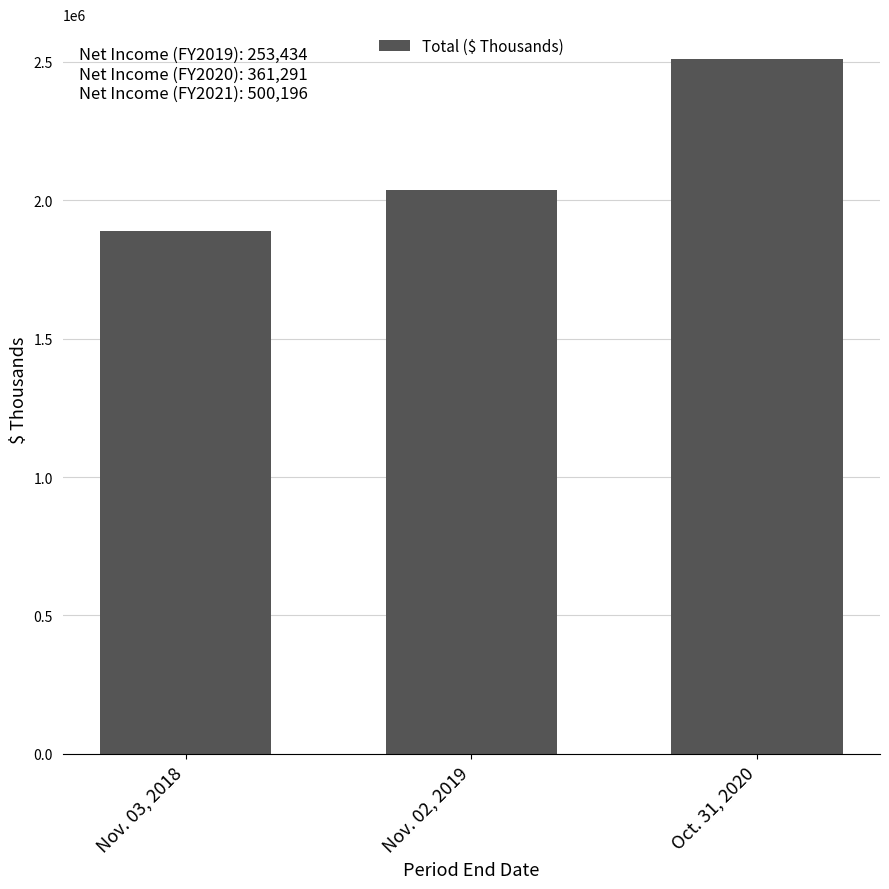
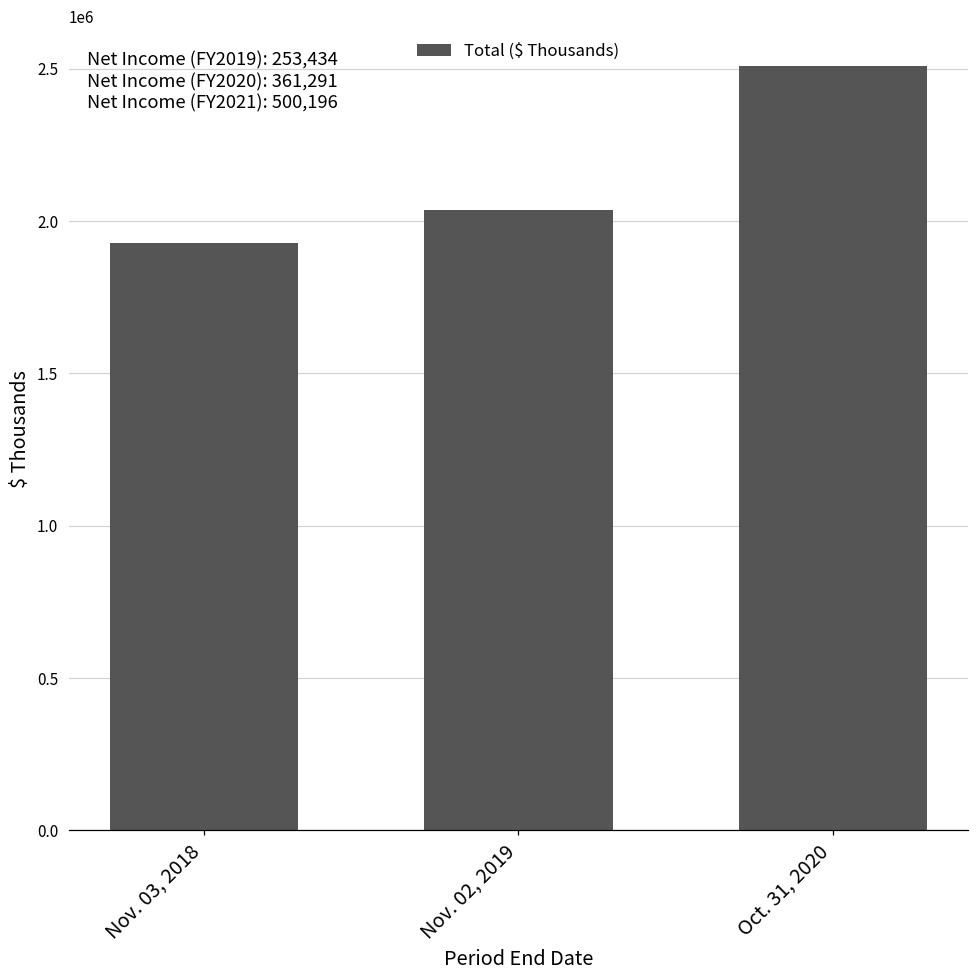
Nov. 03, 2018: 1890000 -> 1930000
